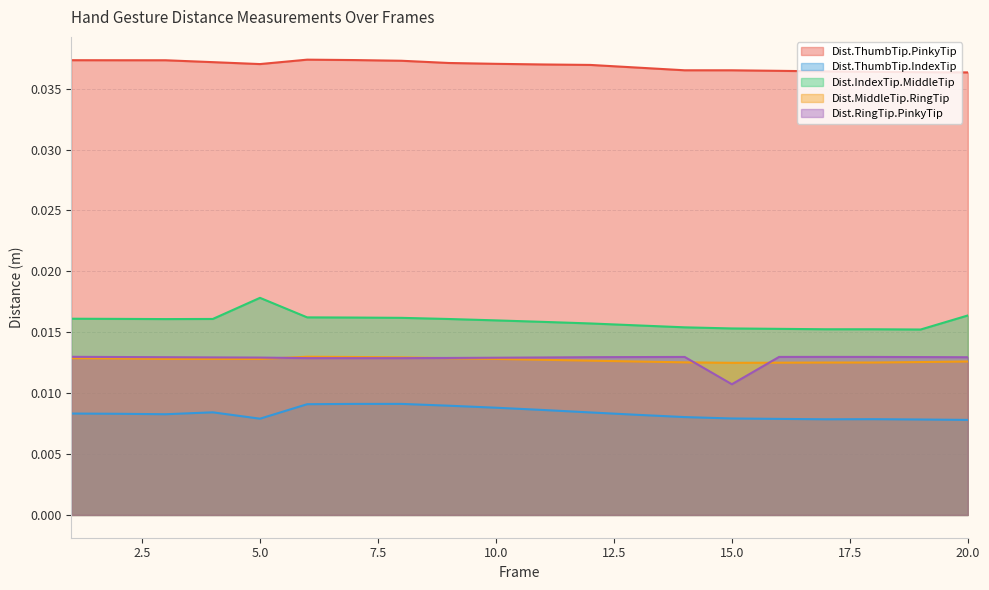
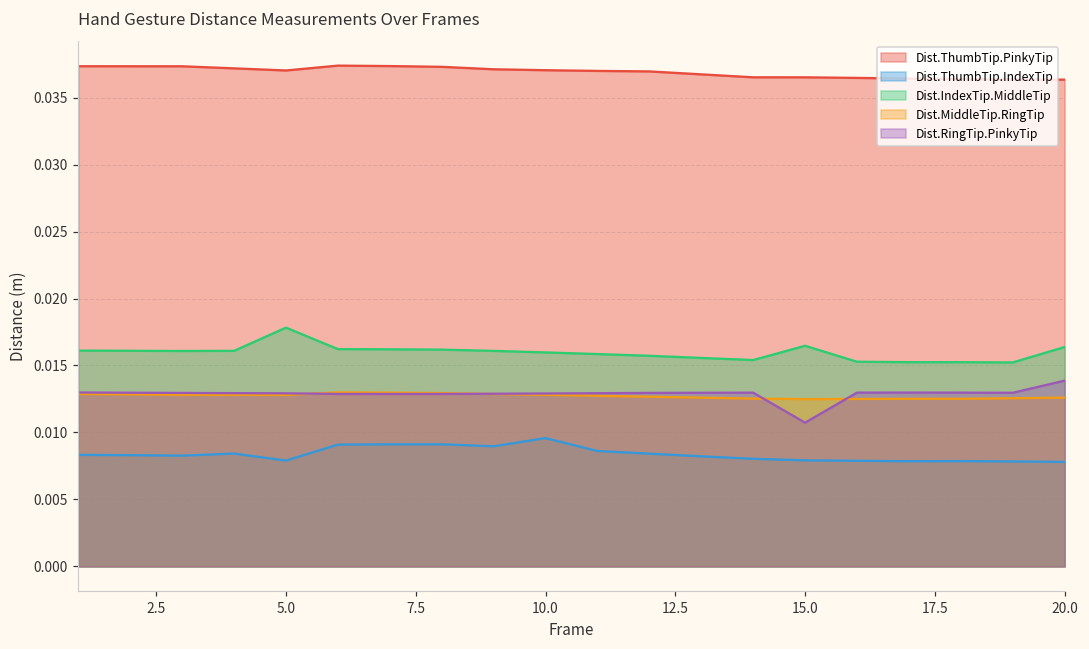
Dist.ThumbTip.IndexTip, 10.0: 0.0088 -> 0.0096
Dist.IndexTip.MiddleTip, 15.0: 0.0153 -> 0.0165
Dist.RingTip.PinkyTip, 20.0: 0.0129 -> 0.0139
